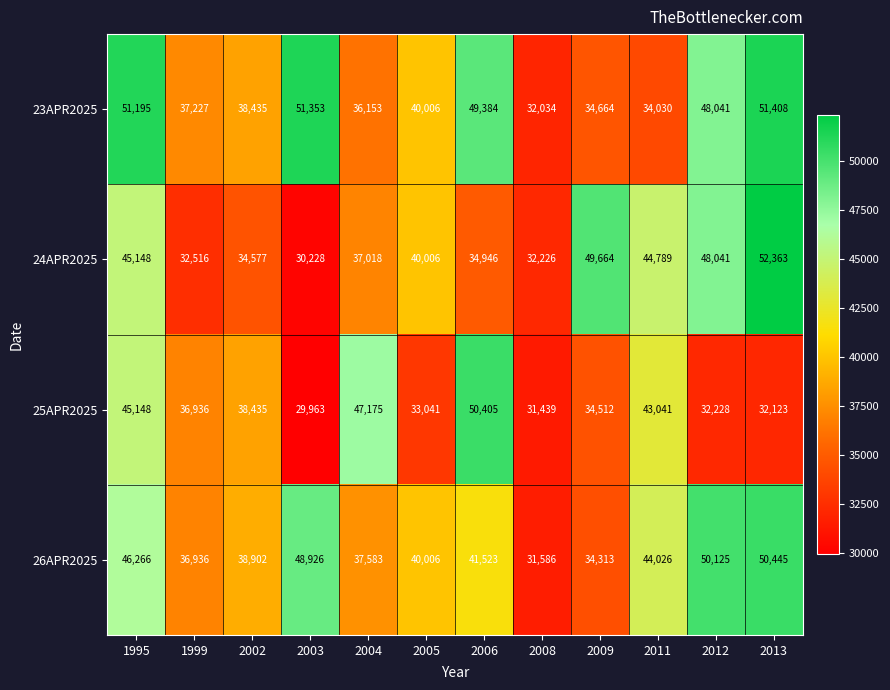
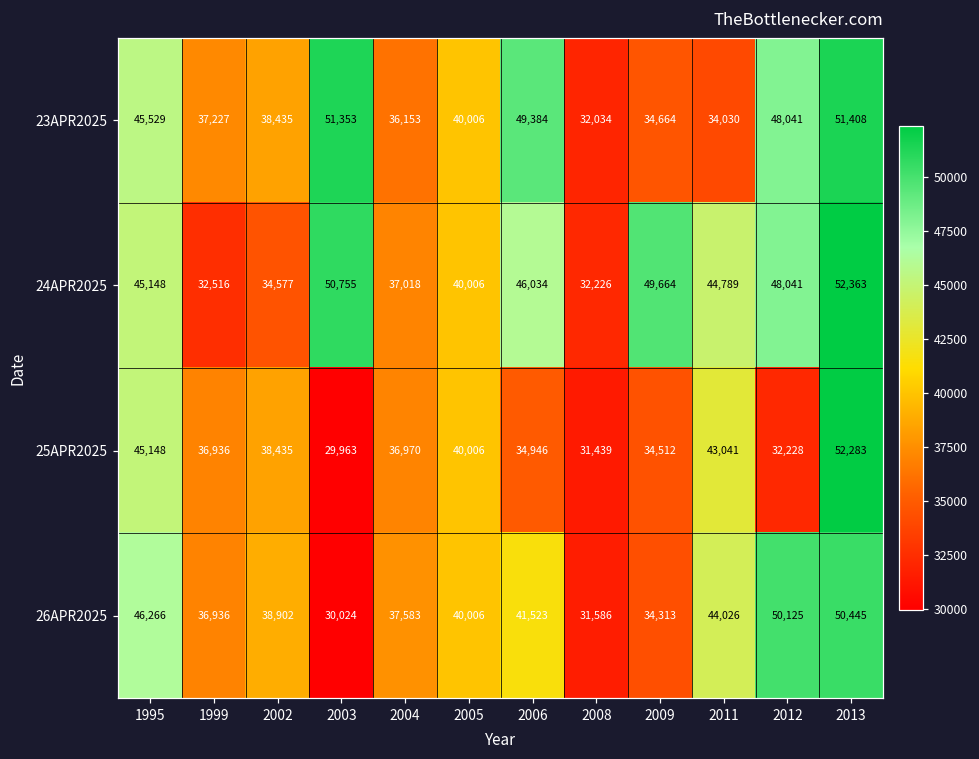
23APR2025, 1995: 51,195 -> 45,529
24APR2025, 2003: 30,228 -> 50,755
24APR2025, 2006: 34,946 -> 46,034
25APR2025, 2004: 47,175 -> 36,970
25APR2025, 2005: 33,041 -> 40,006
25APR2025, 2006: 50,405 -> 34,946
25APR2025, 2013: 32,123 -> 52,283
26APR2025, 2003: 48,926 -> 30,024
